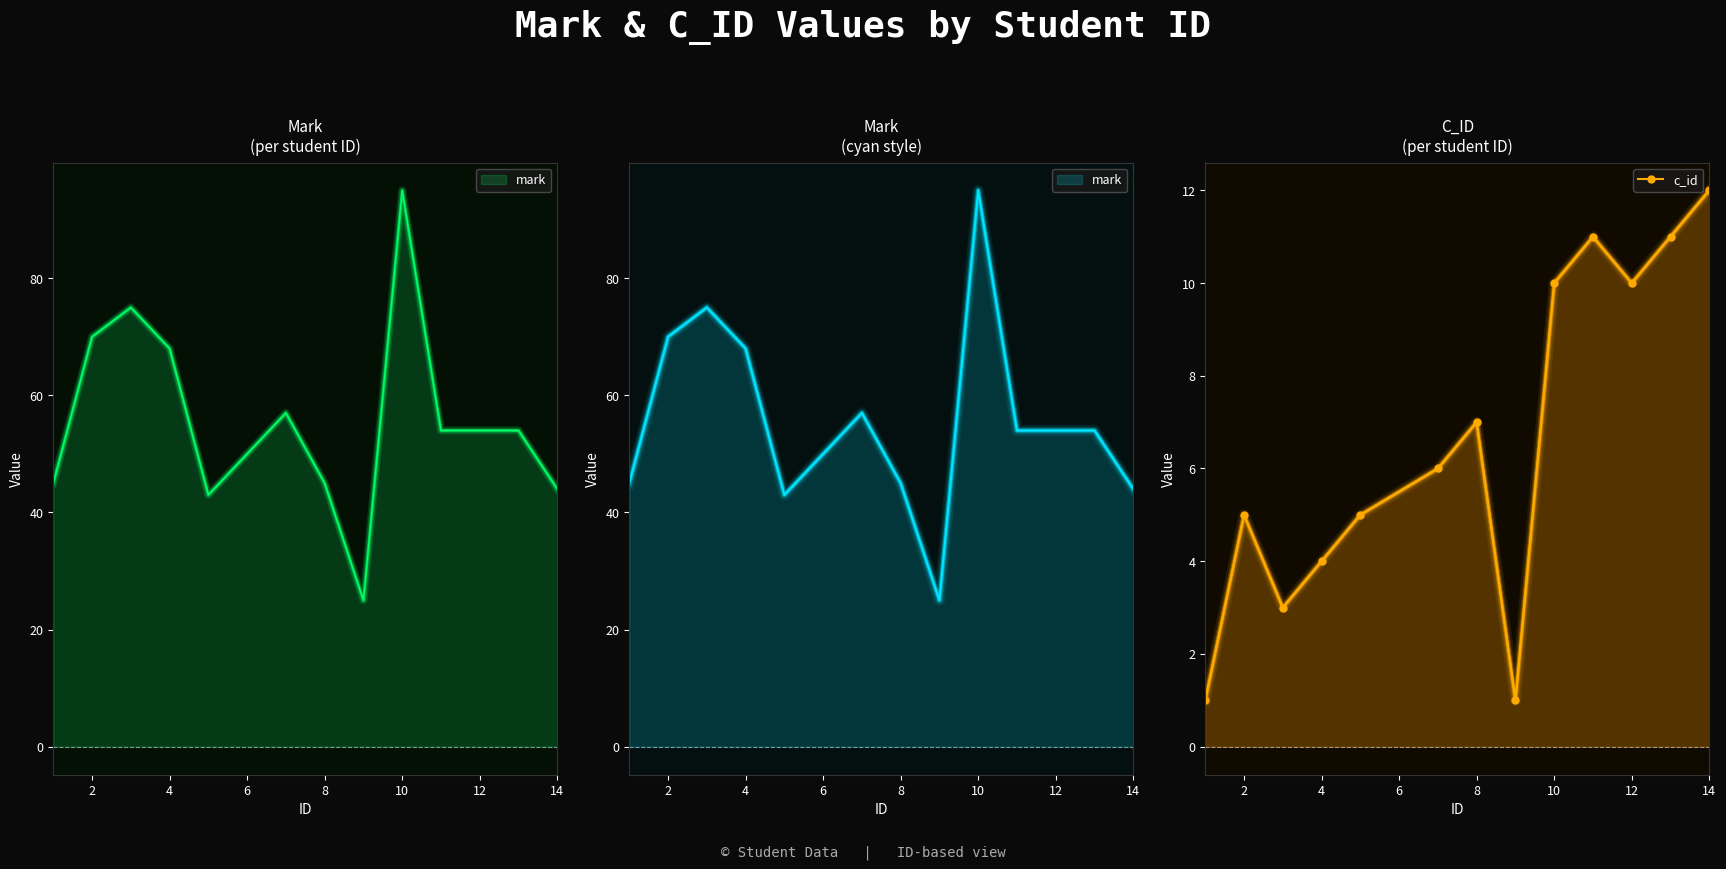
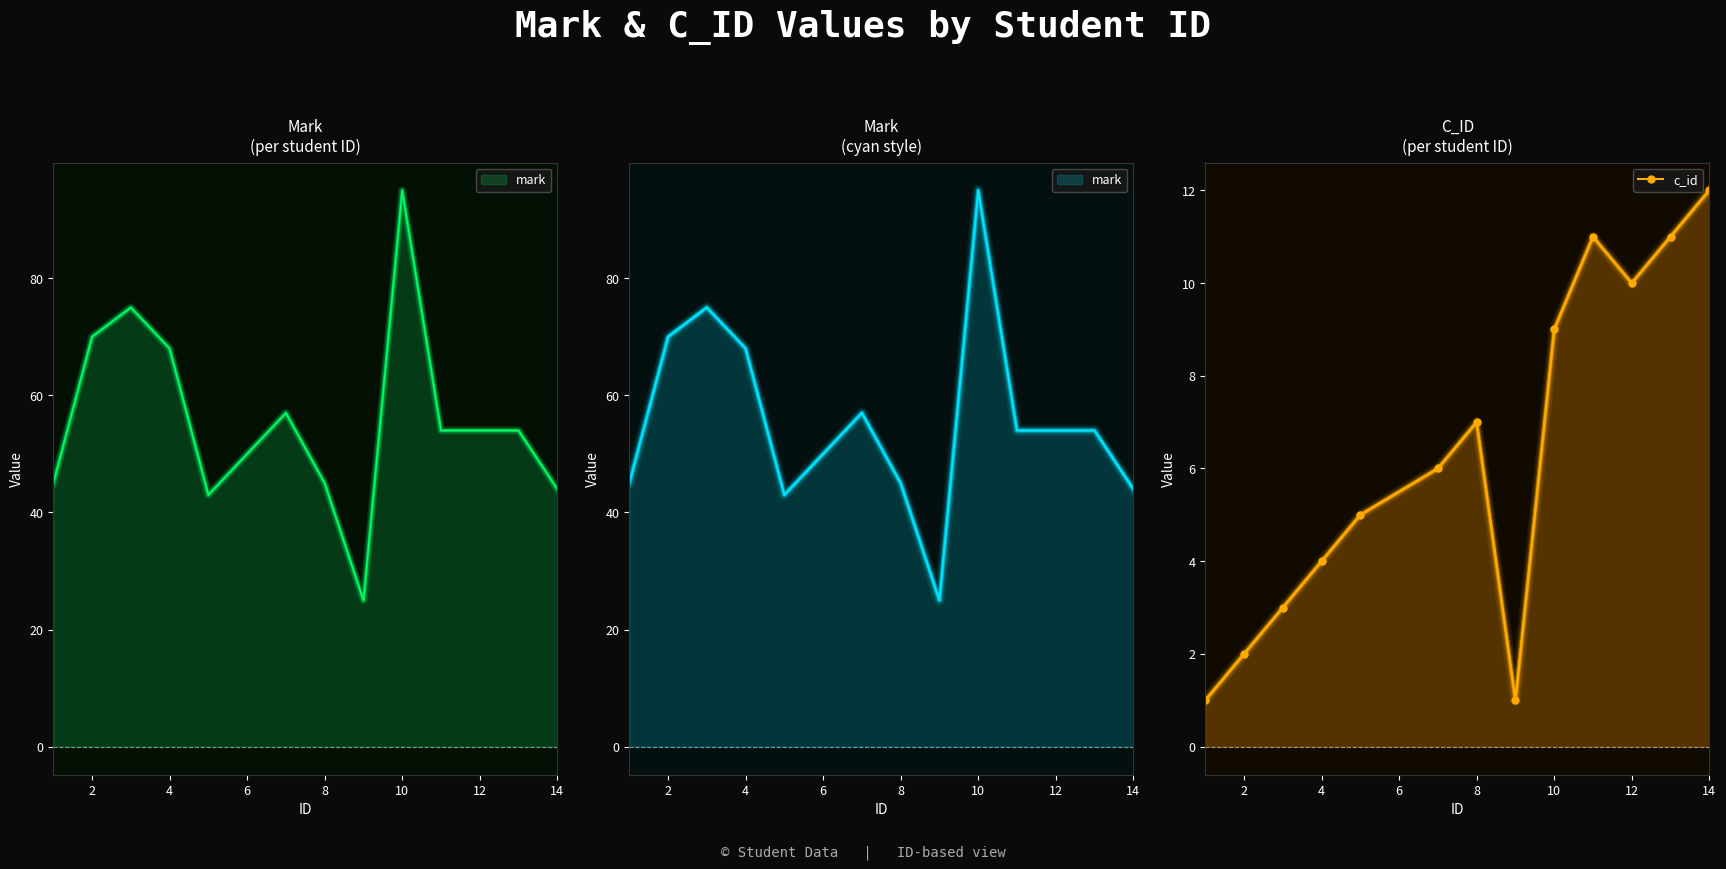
C_ID (per student ID), 2: 5 -> 2
C_ID (per student ID), 10: 10 -> 9
